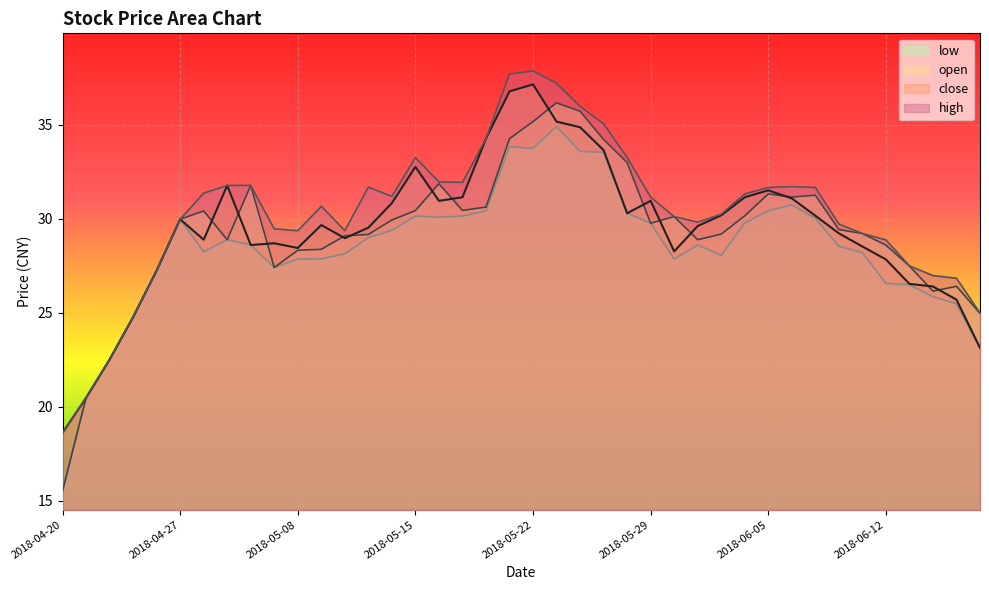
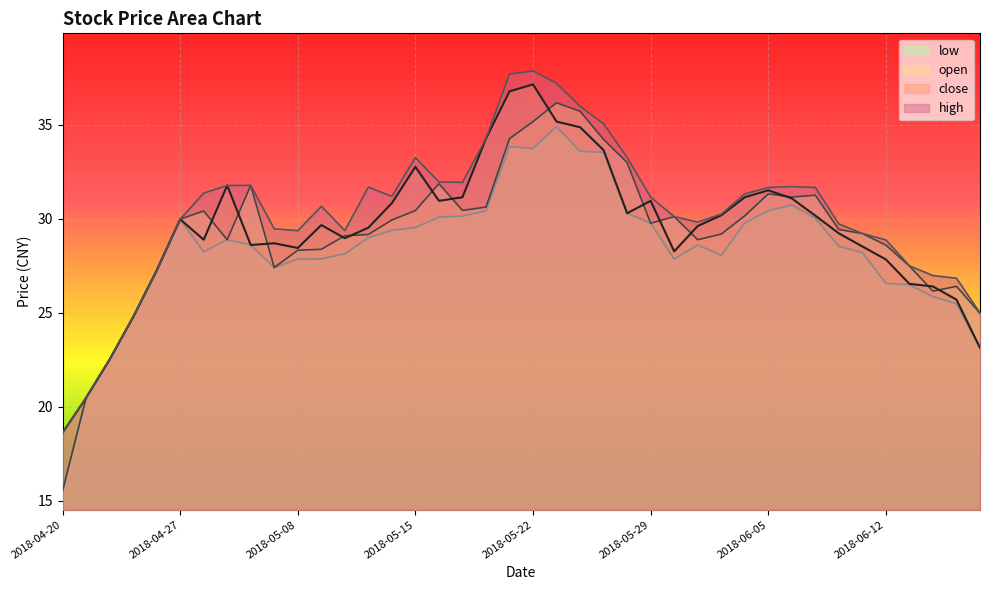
low, 2018-05-15: 30.2 -> 29.5
